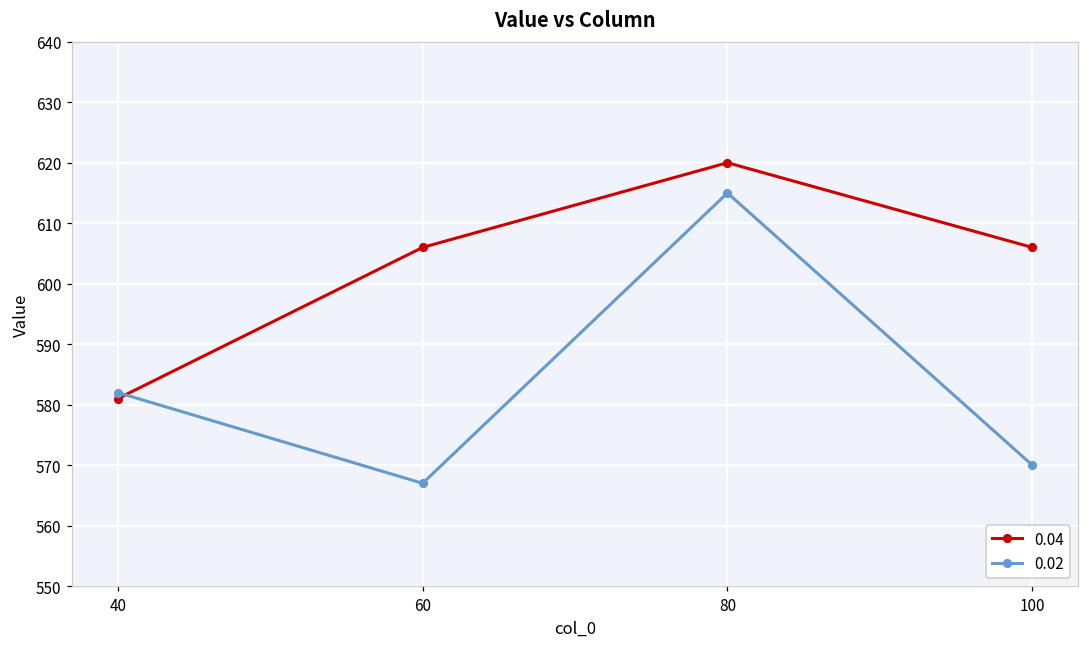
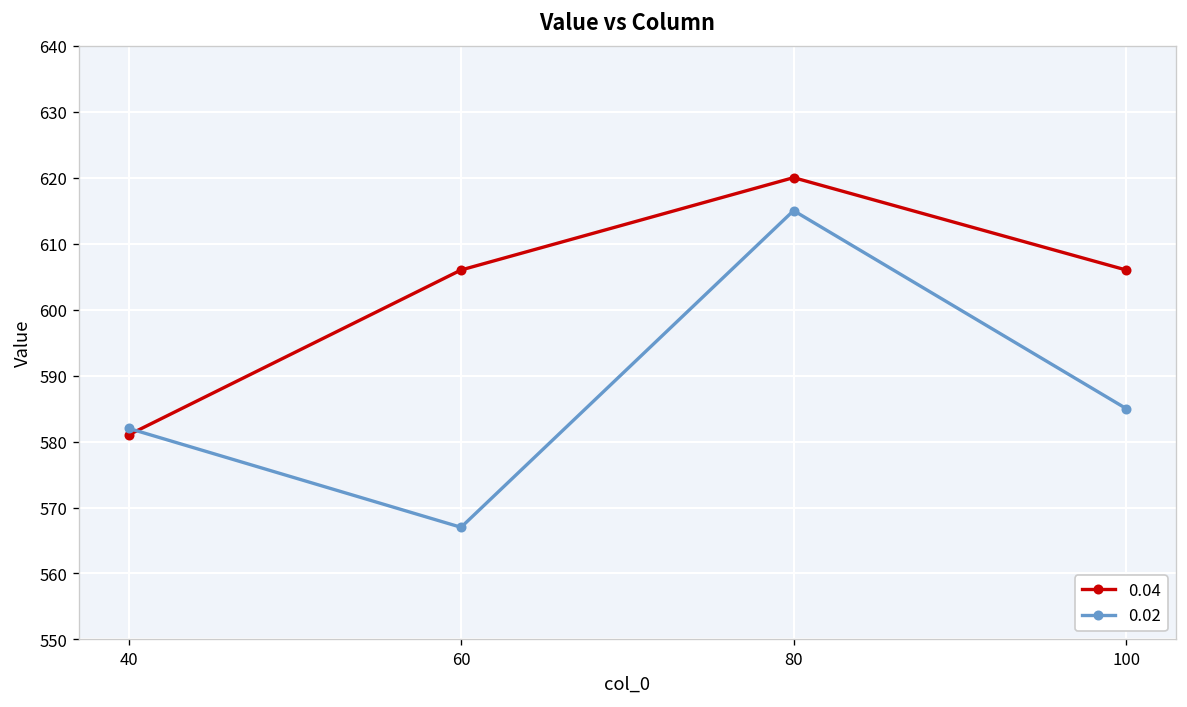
0.02, 100: 570 -> 585
